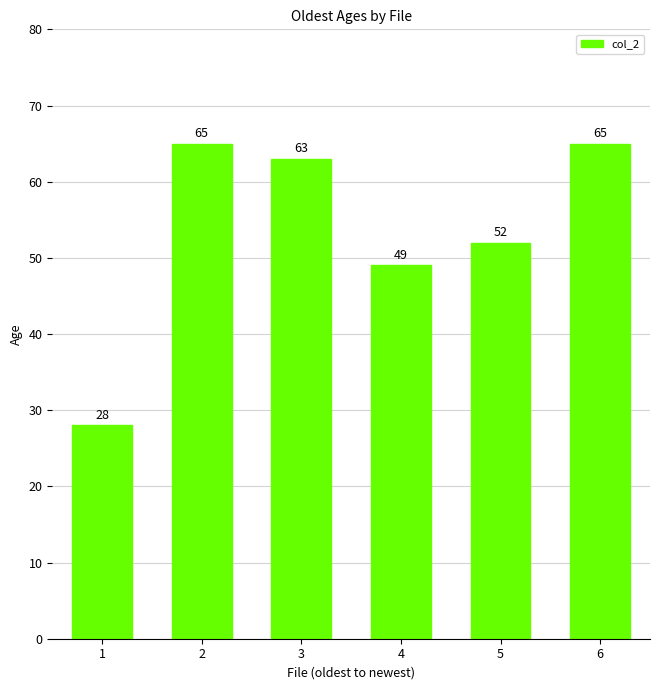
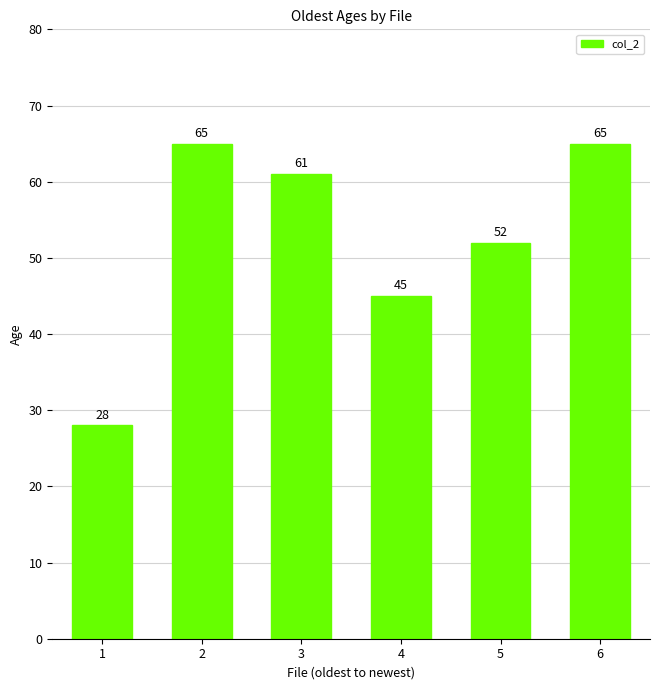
3: 63 -> 61
4: 49 -> 45
